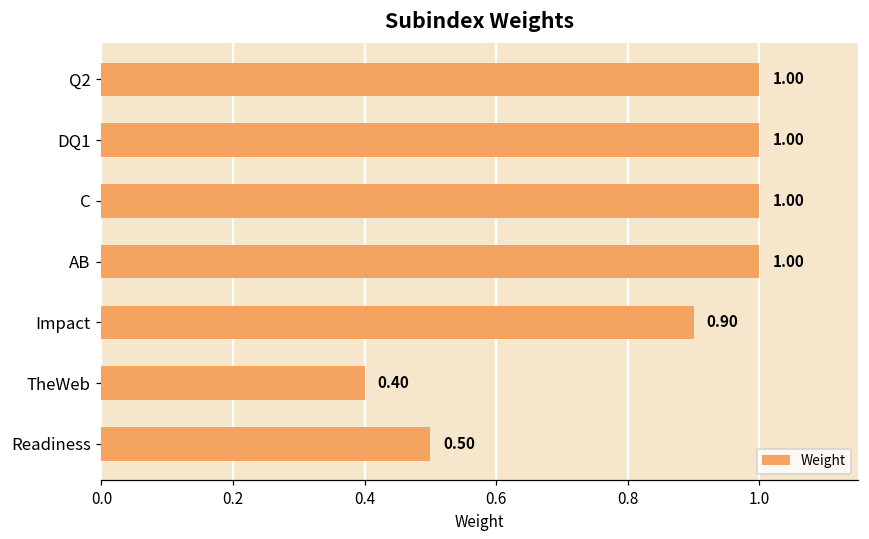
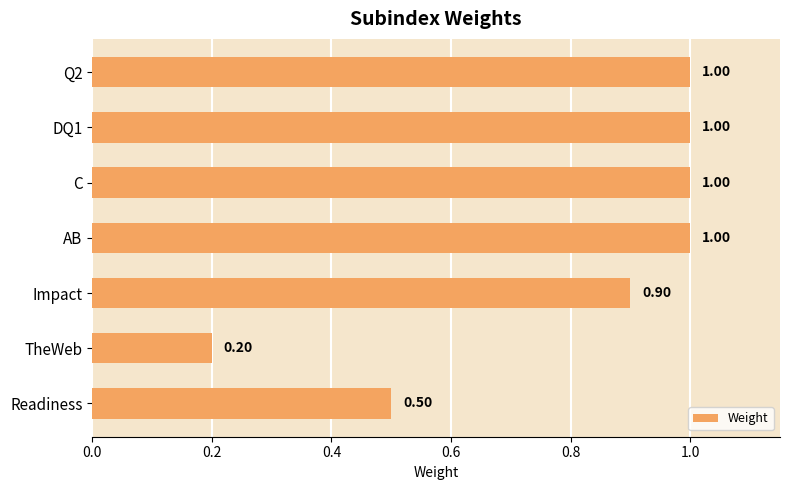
TheWeb: 0.40 -> 0.20
